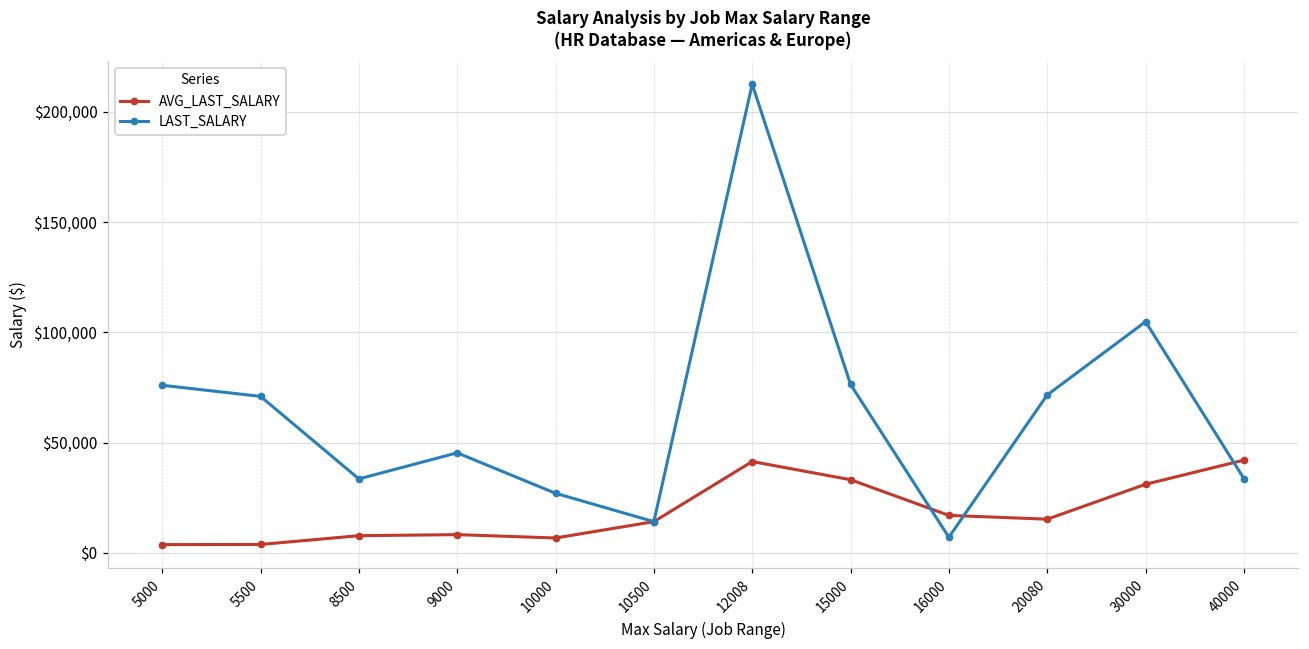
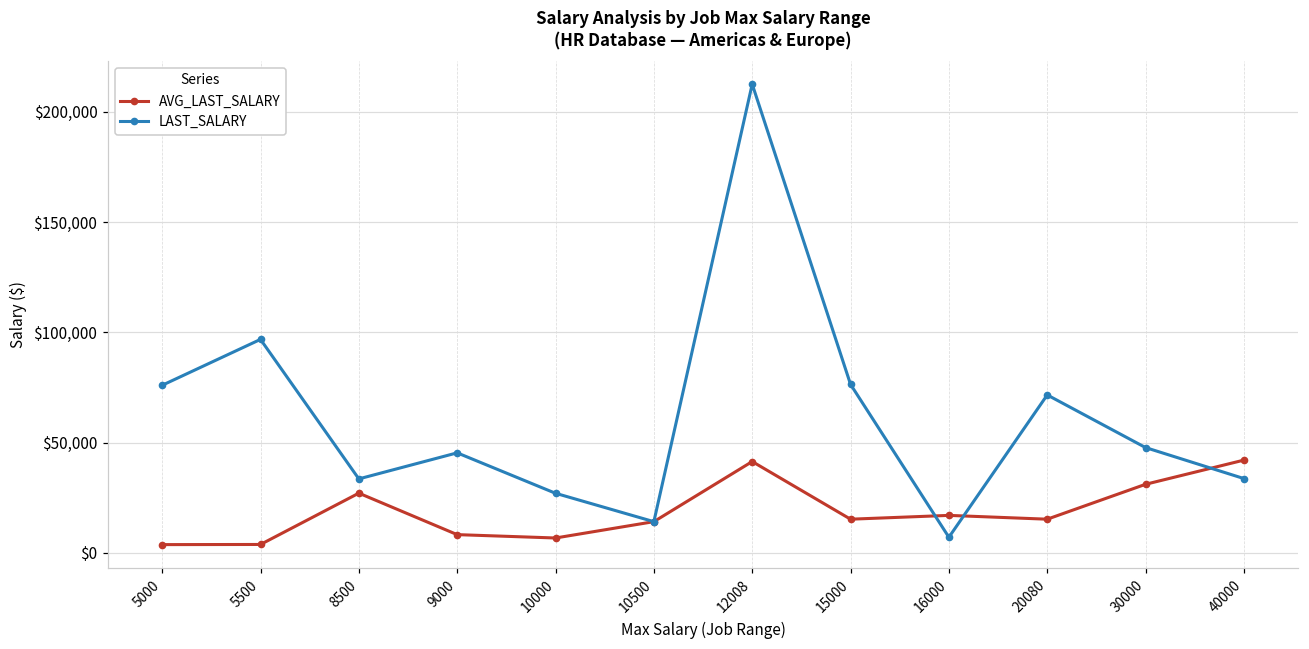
LAST_SALARY, 5500: $71,000 -> $97,000
AVG_LAST_SALARY, 8500: $8,000 -> $27,000
AVG_LAST_SALARY, 15000: $33,000 -> $15,000
LAST_SALARY, 30000: $105,000 -> $48,000
